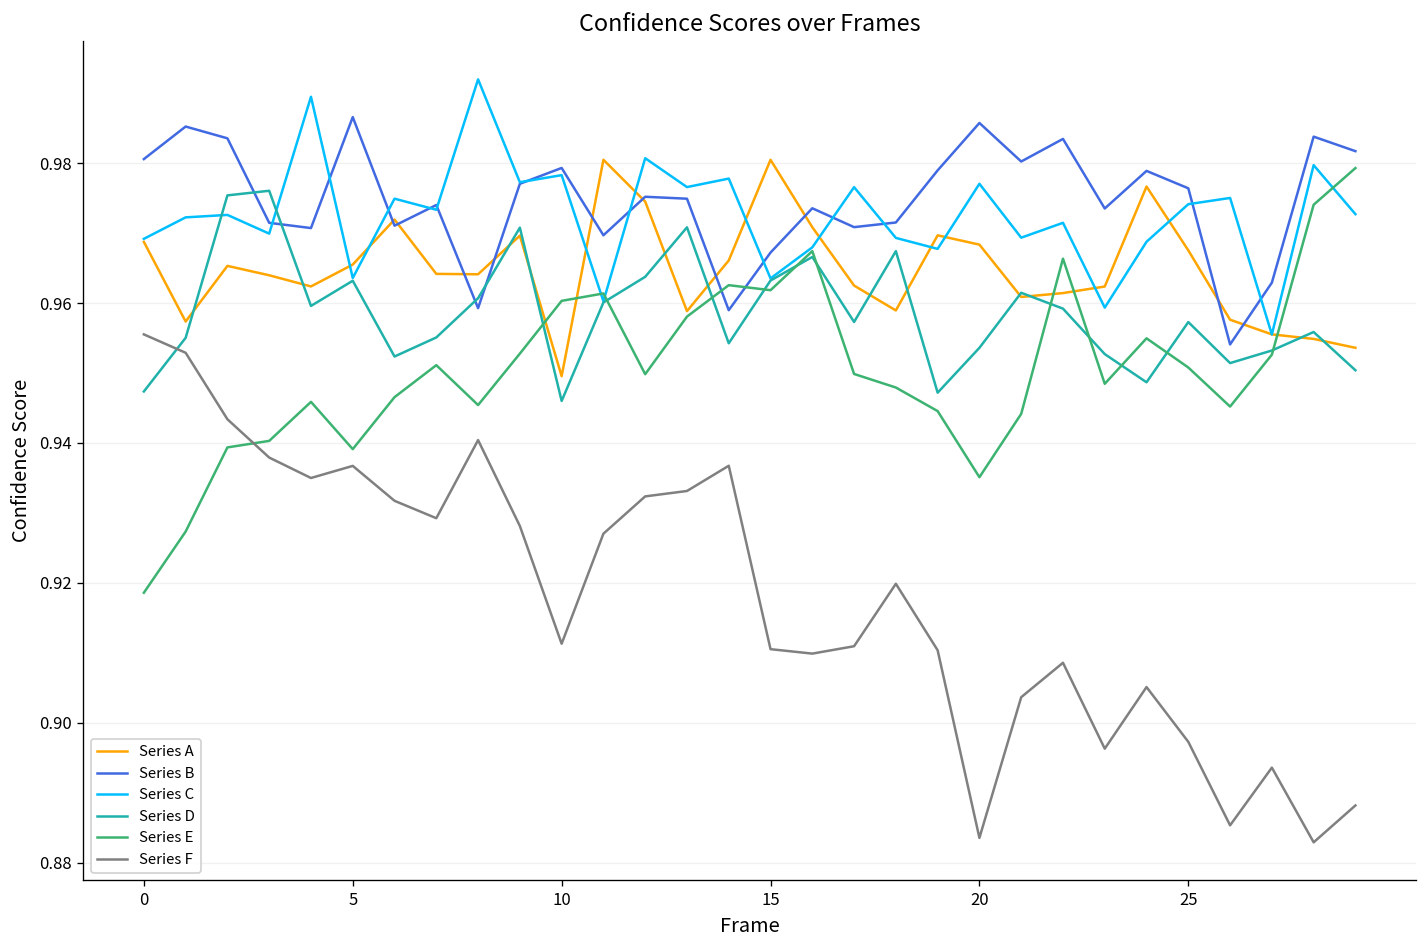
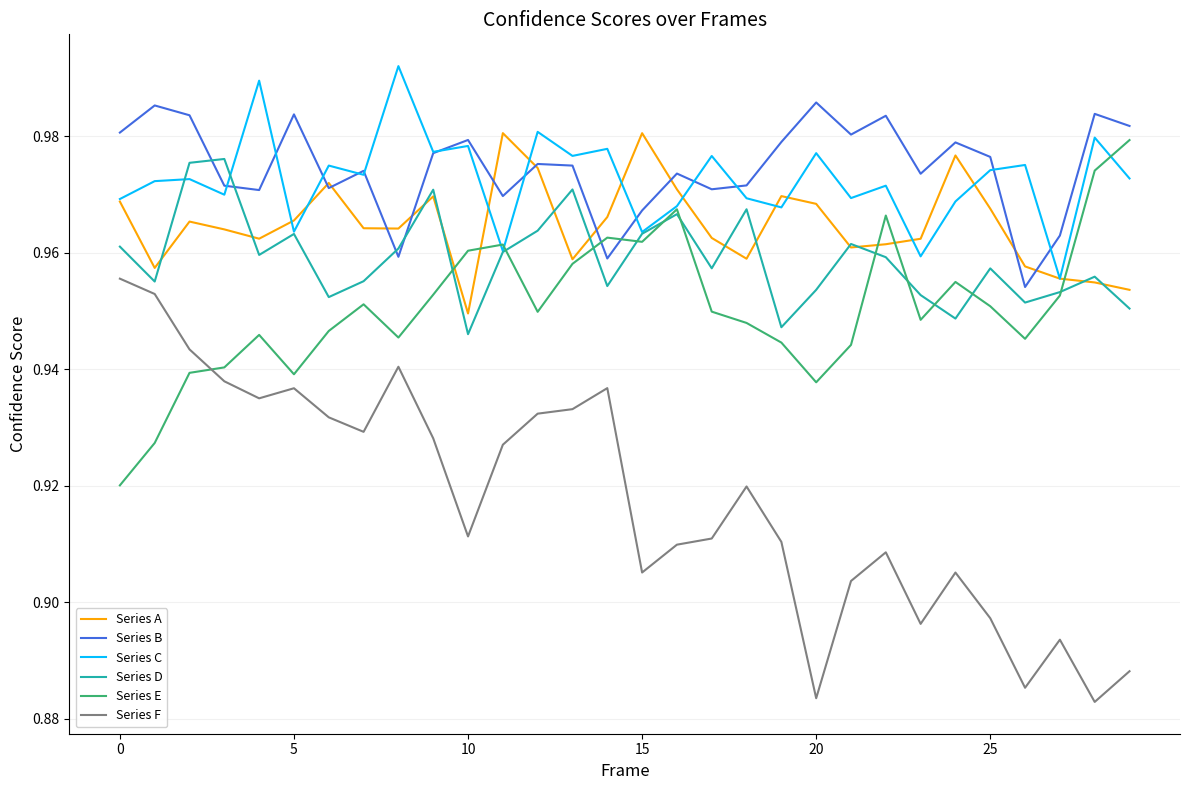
Series D, 0: 0.947 -> 0.961
Series E, 0: 0.919 -> 0.920
Series B, 5: 0.987 -> 0.984
Series F, 15: 0.911 -> 0.905
Series E, 20: 0.935 -> 0.938
